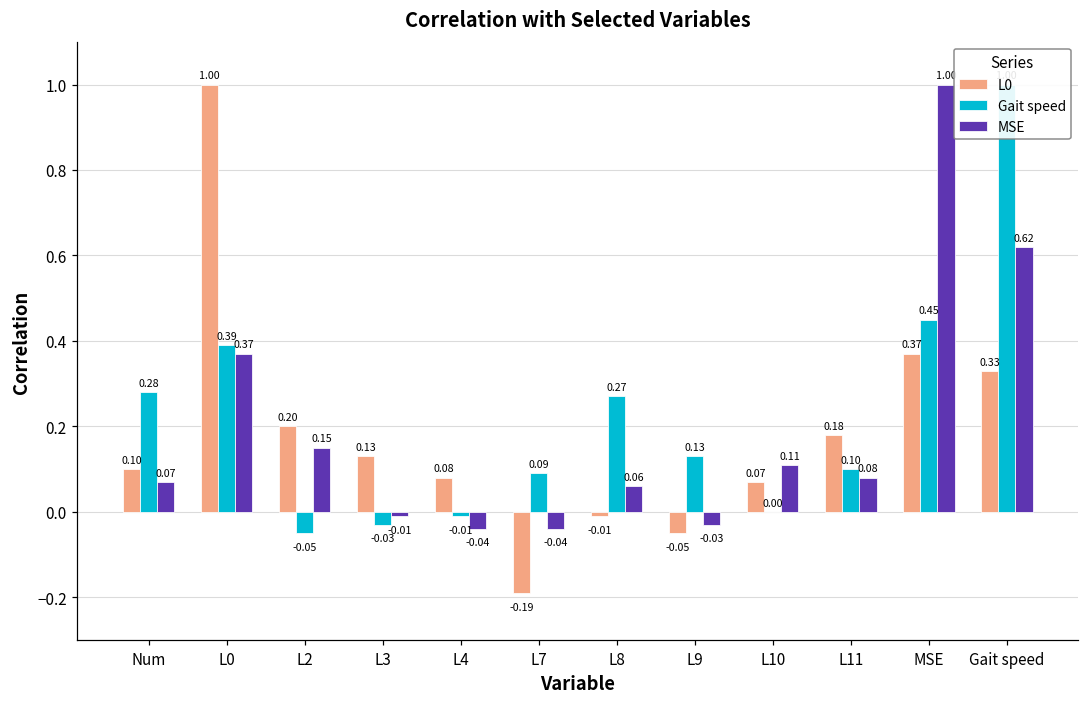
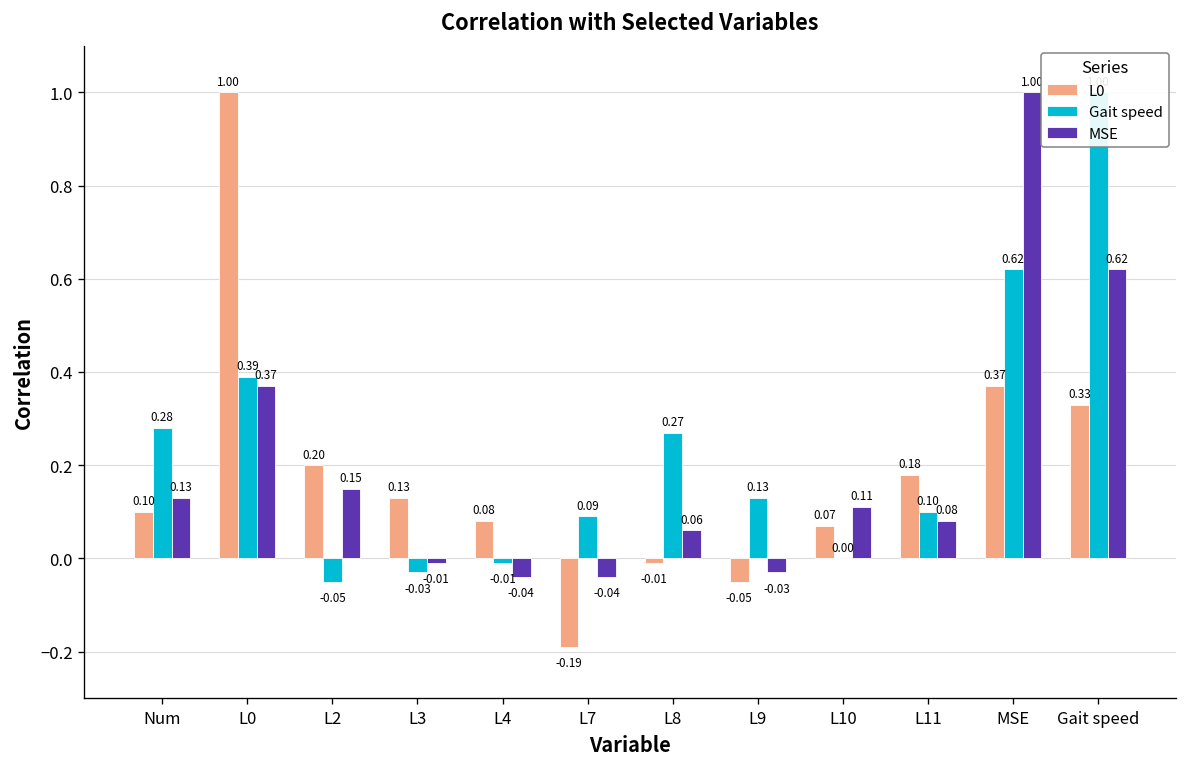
MSE, Num: 0.07 -> 0.13
Gait speed, MSE: 0.45 -> 0.62
